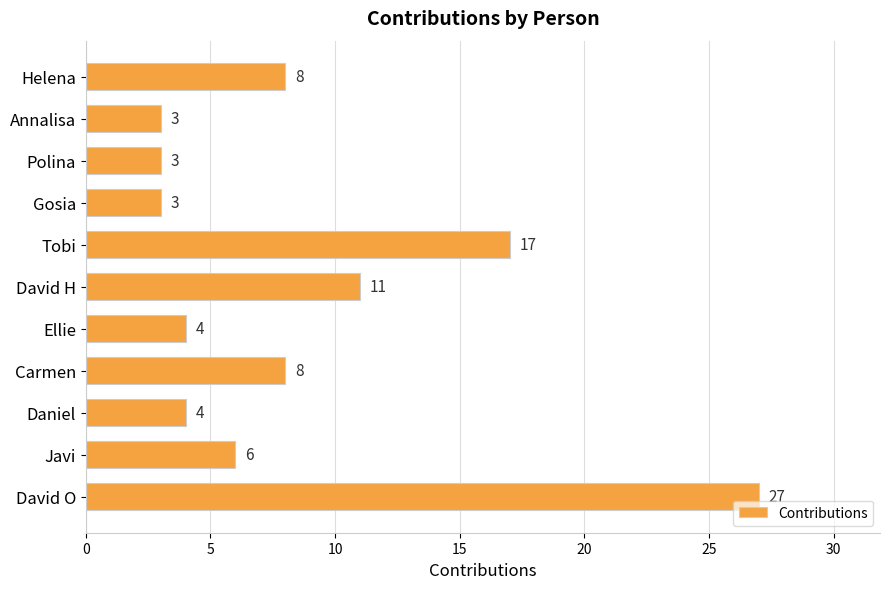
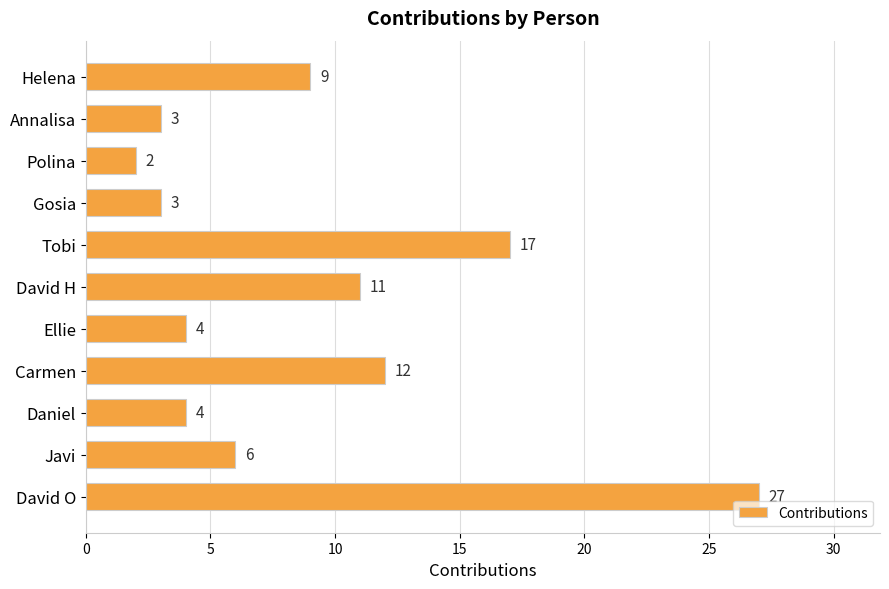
Helena: 8 -> 9
Polina: 3 -> 2
Carmen: 8 -> 12
